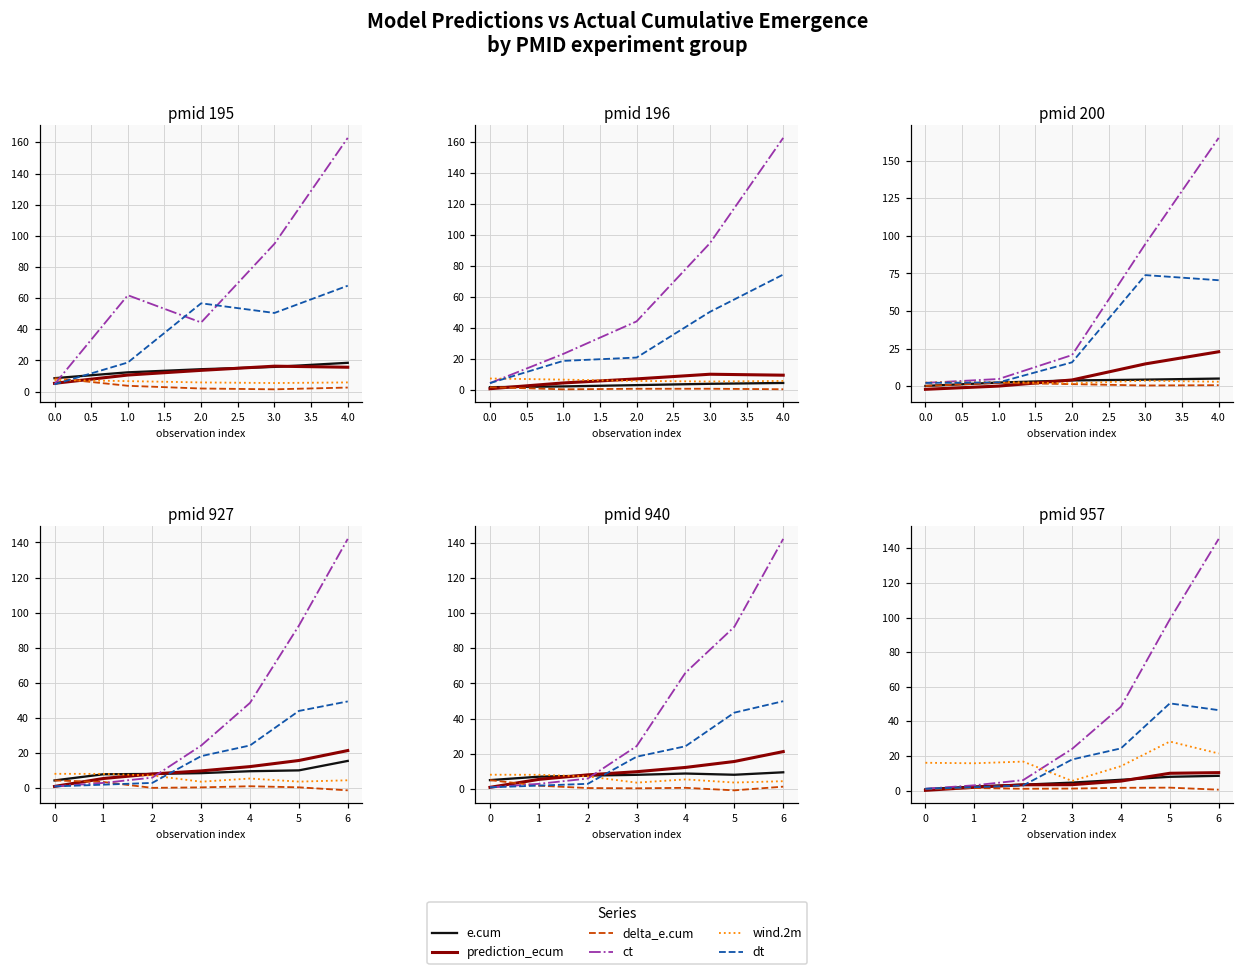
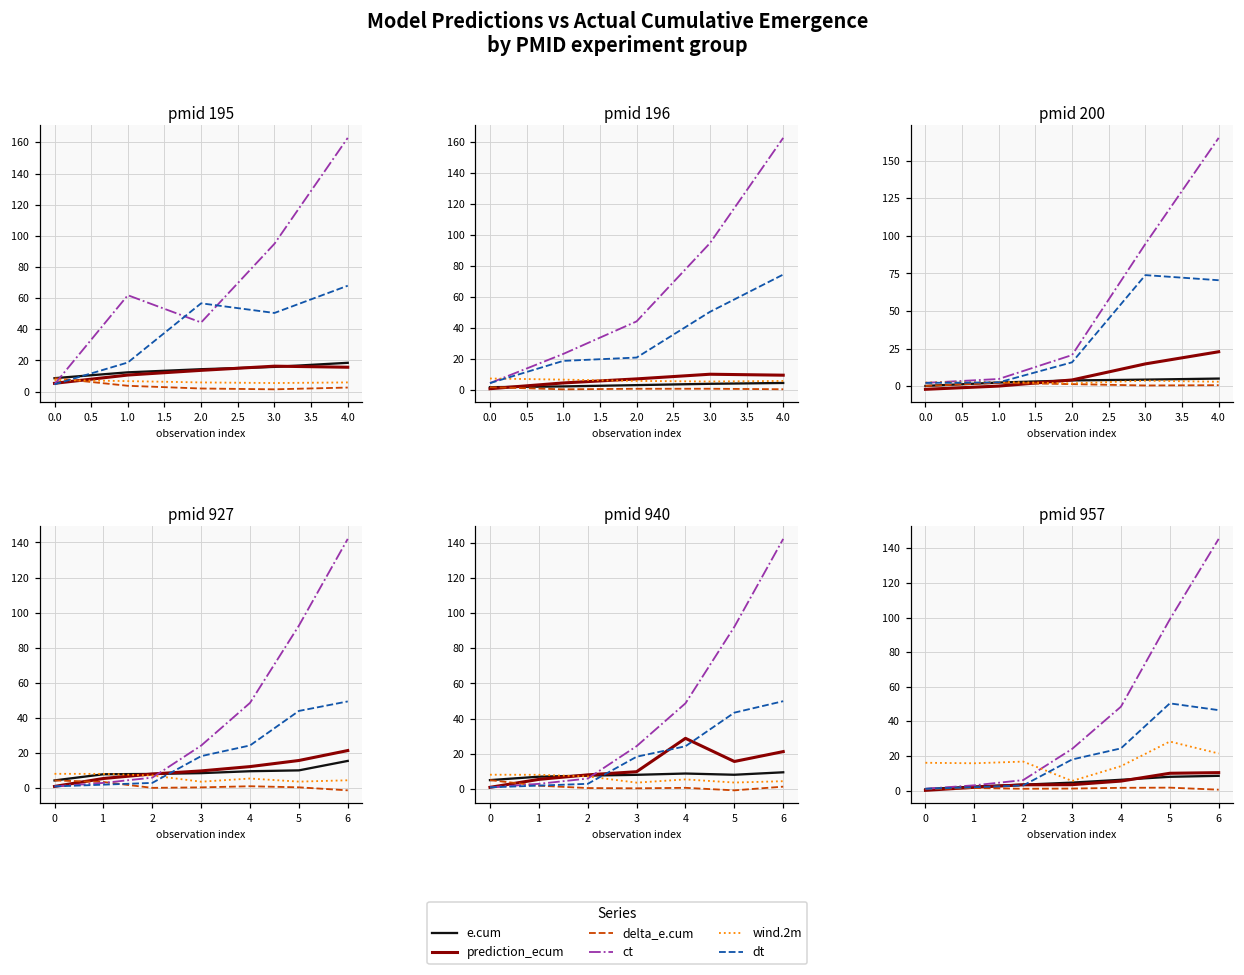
pmid 940, prediction_ecum, 4: 12 -> 29
pmid 940, ct, 4: 66 -> 49
